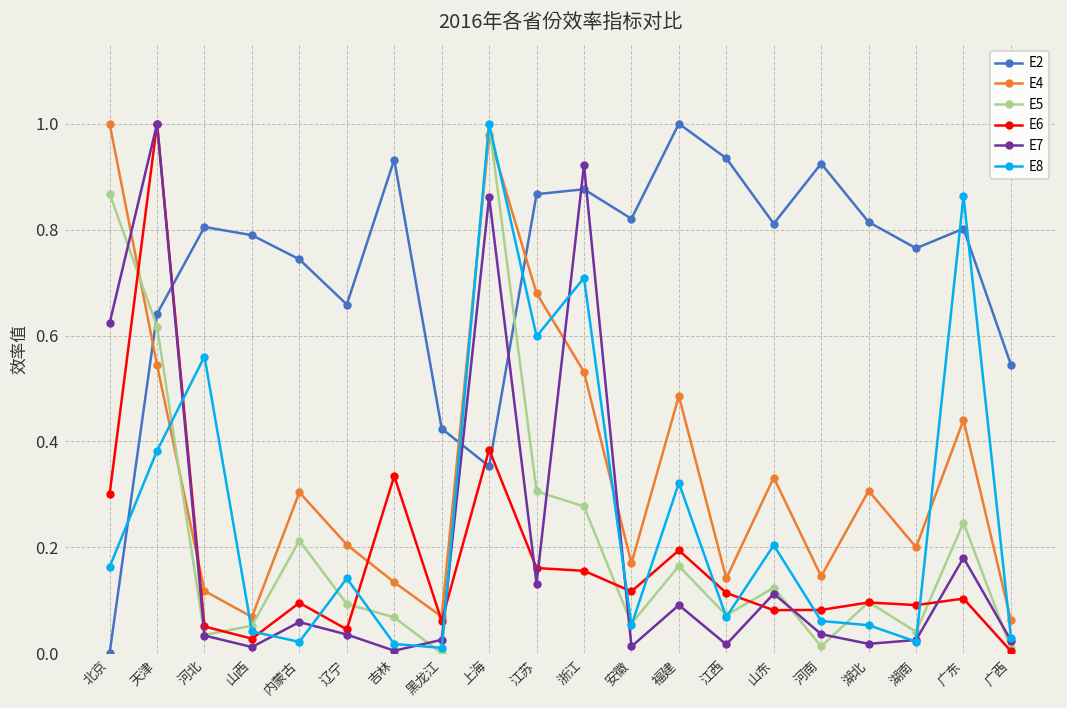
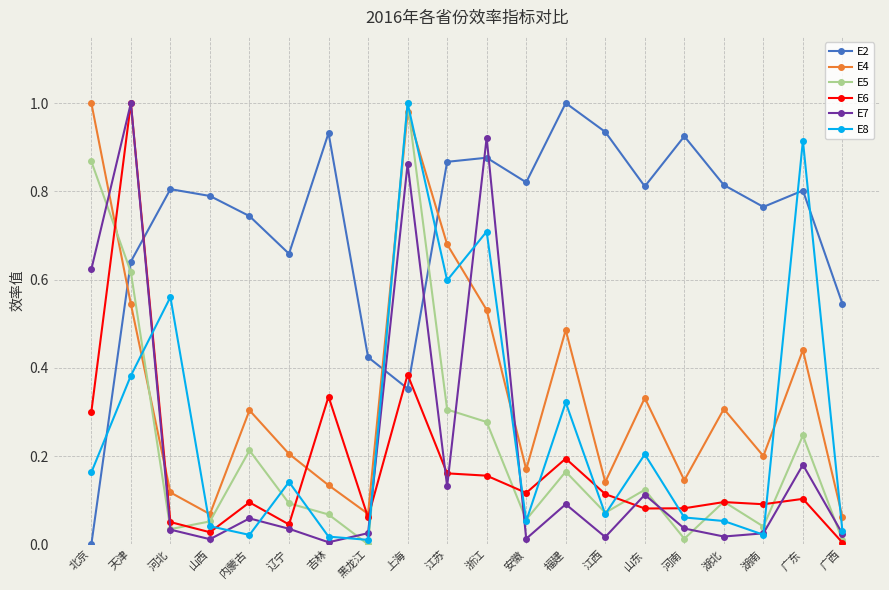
E8, 广东: 0.86 -> 0.91
